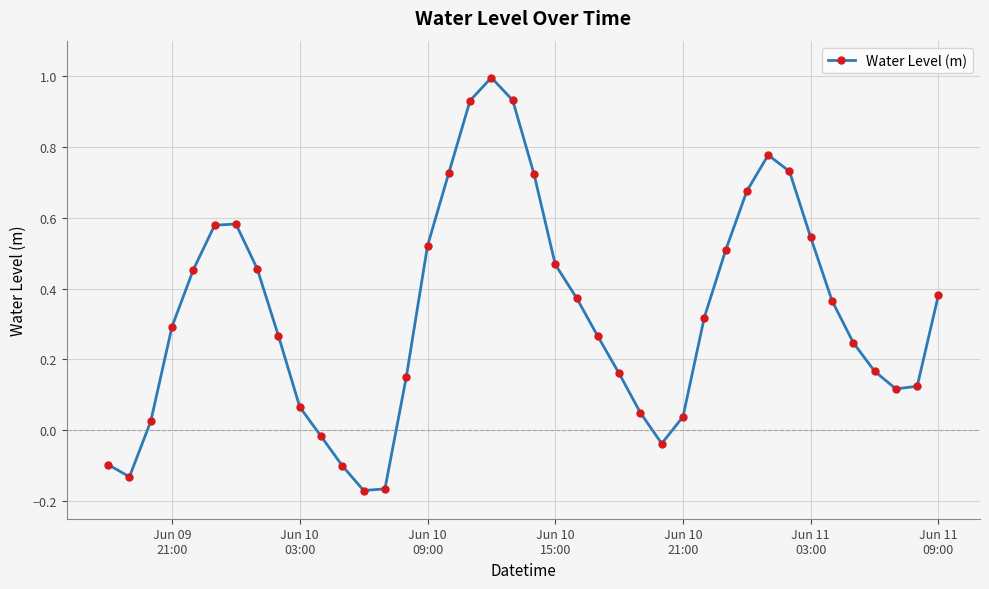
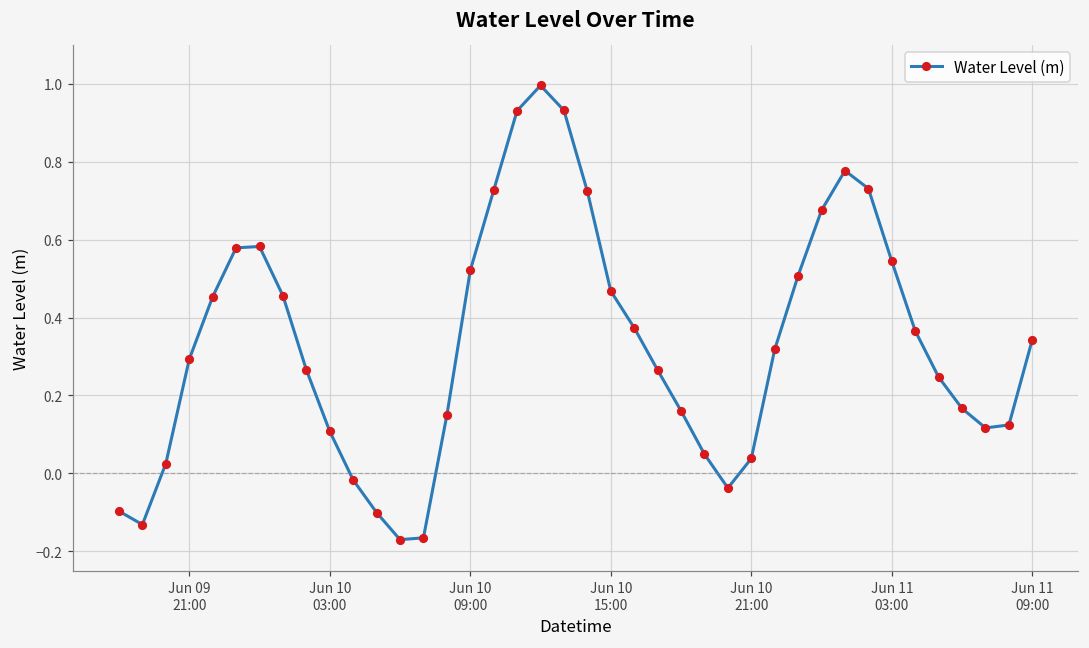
Jun 10 03:00: 0.07 -> 0.11
Jun 11 09:00: 0.38 -> 0.34
